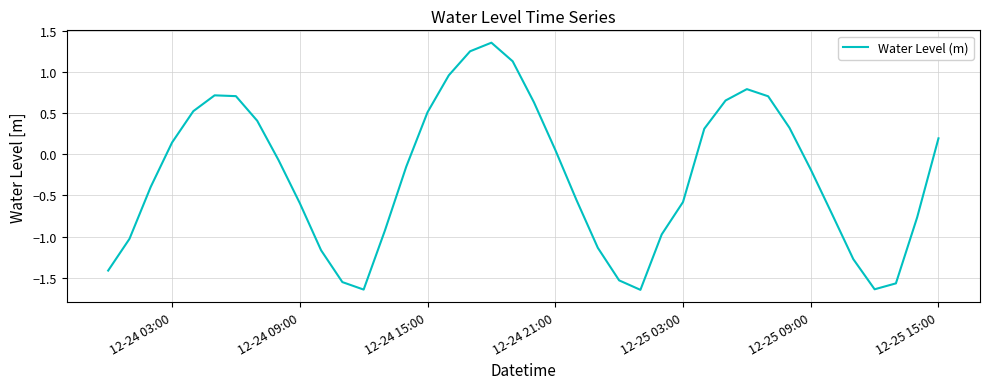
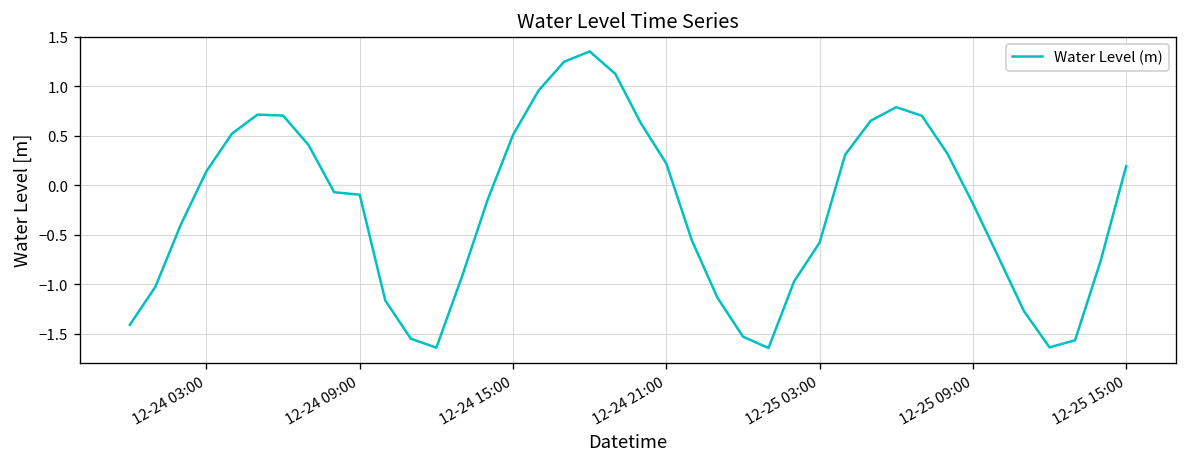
12-24 09:00: -0.6 -> -0.1
12-24 21:00: 0.1 -> 0.2
